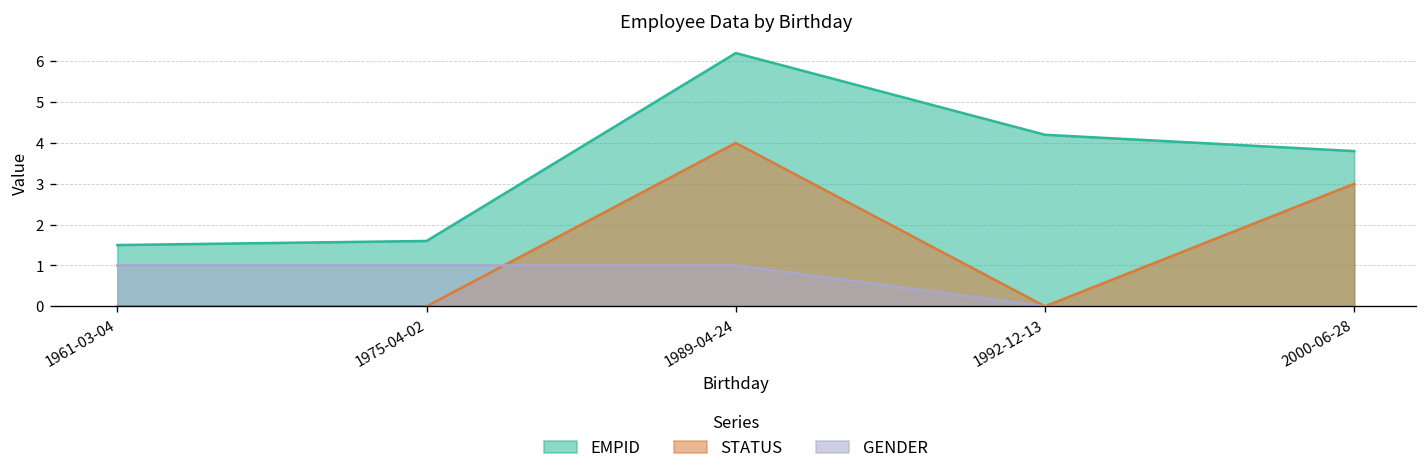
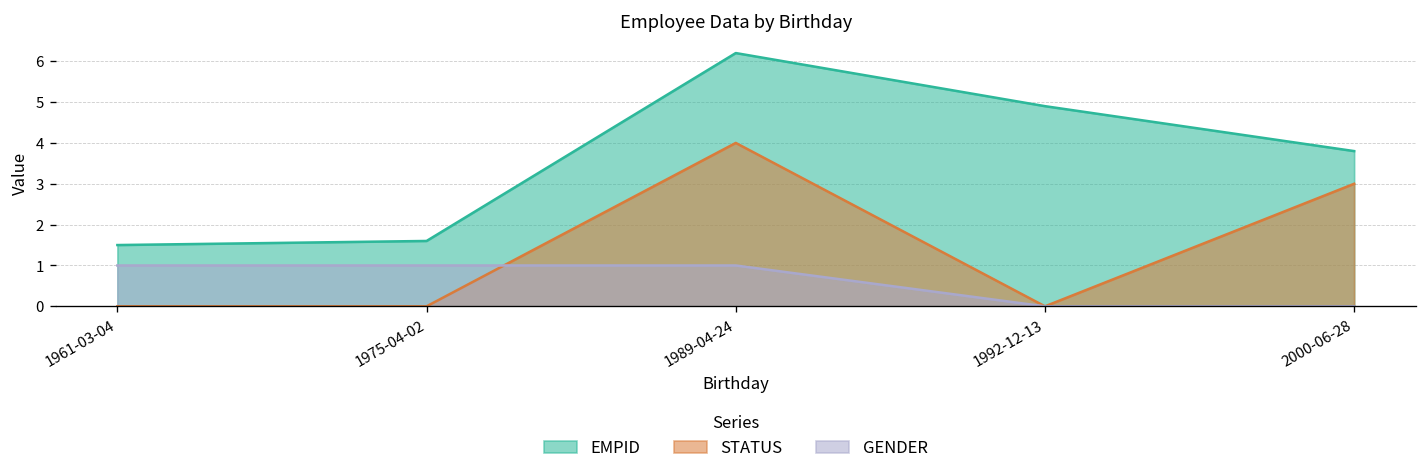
EMPID, 1992-12-13: 4.2 -> 4.9
